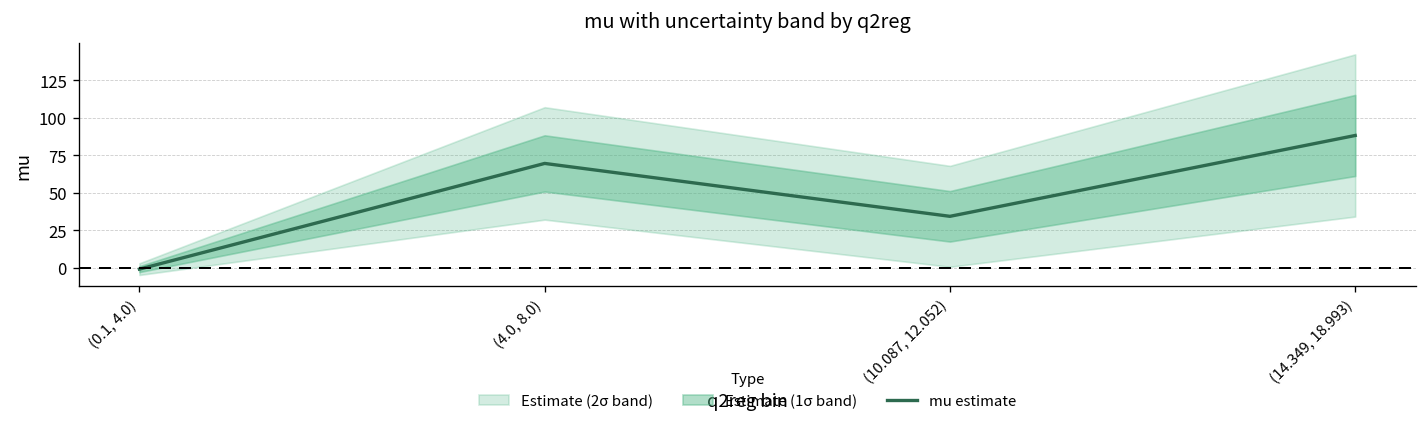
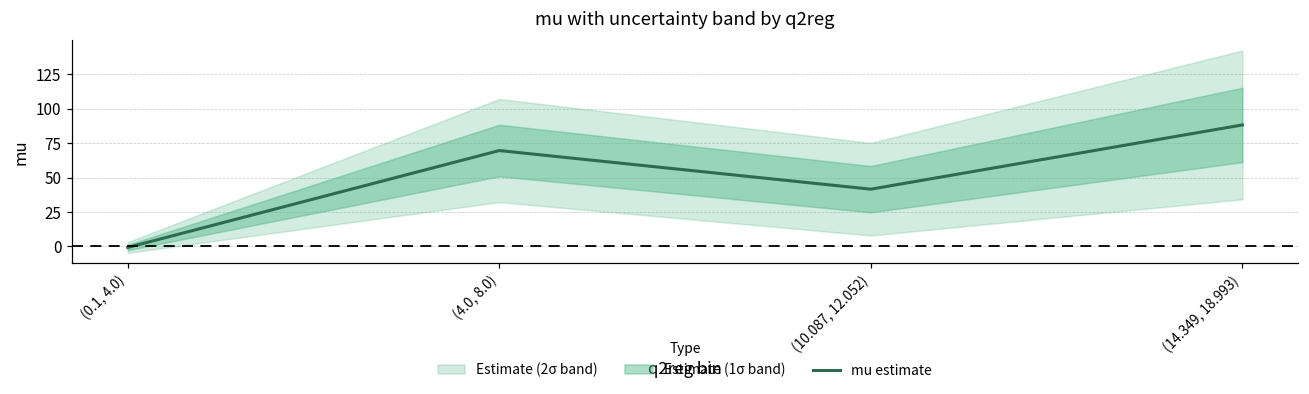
mu estimate, (10.087, 12.052): 34 -> 42
